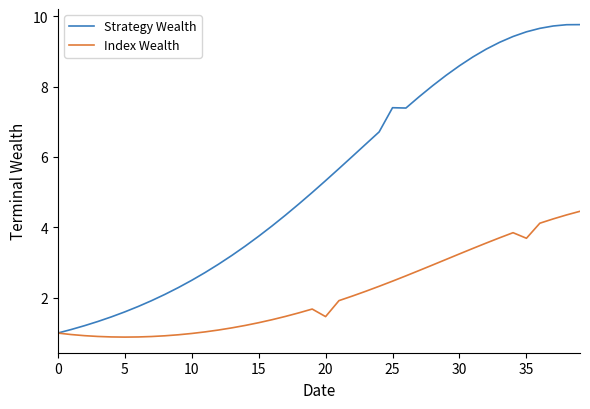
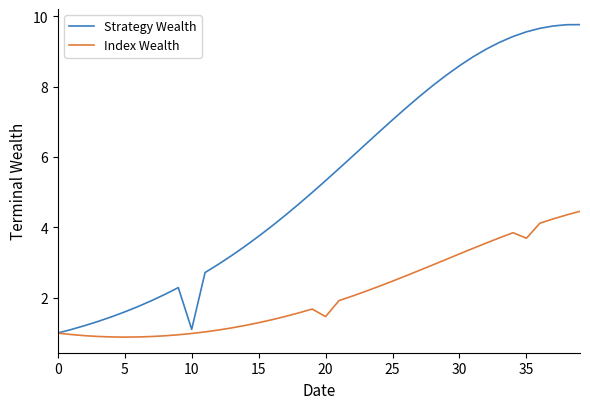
Strategy Wealth, 10: 2.5 -> 1.1
Strategy Wealth, 25: 7.4 -> 7.1
